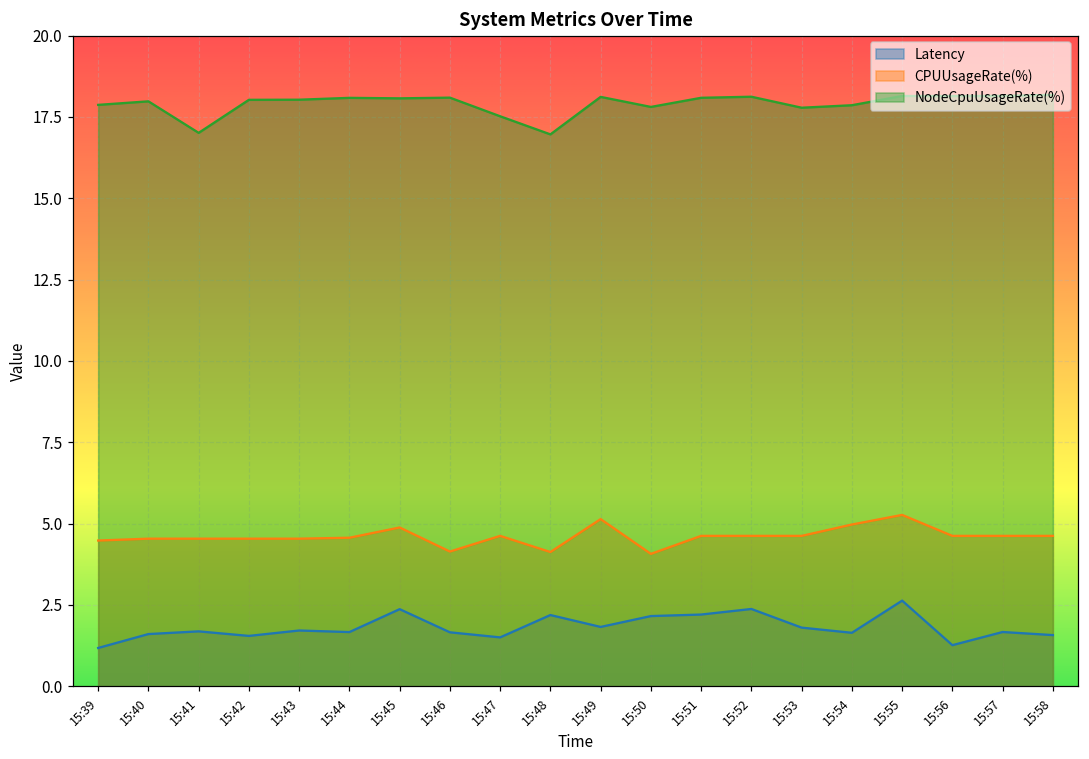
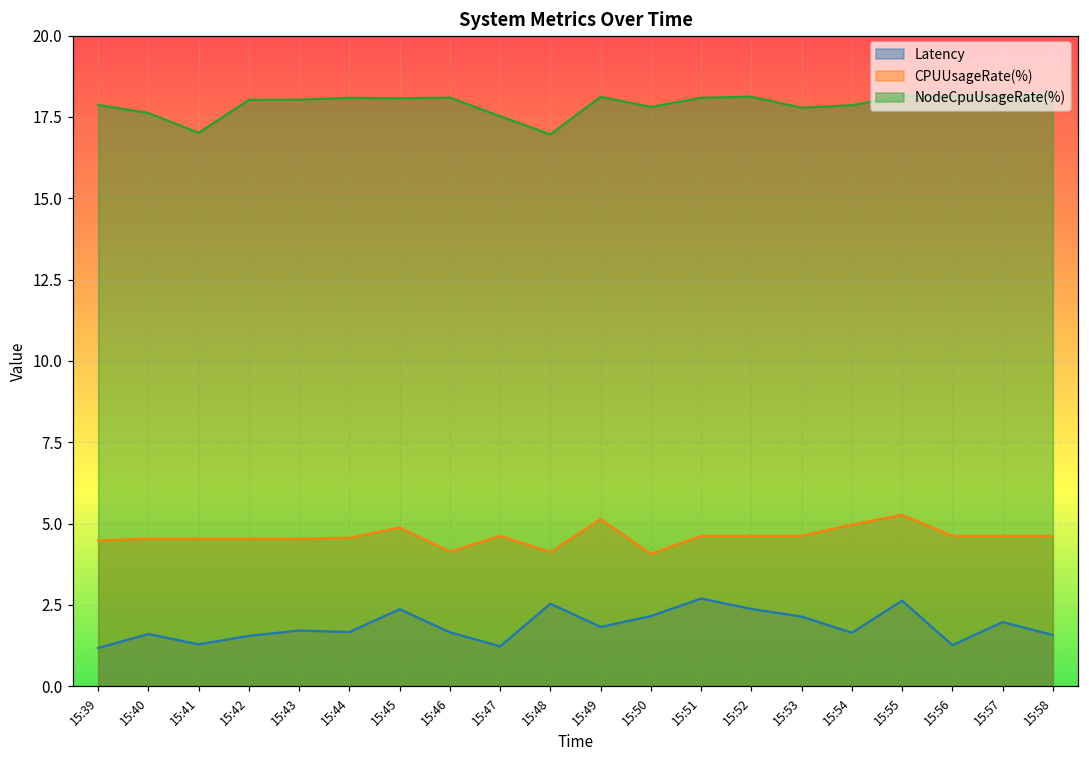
NodeCpuUsageRate(%), 15:40: 18.0 -> 17.6
Latency, 15:41: 1.7 -> 1.3
Latency, 15:47: 1.5 -> 1.2
Latency, 15:48: 2.2 -> 2.5
Latency, 15:51: 2.2 -> 2.7
Latency, 15:53: 1.8 -> 2.1
Latency, 15:57: 1.7 -> 2.0
